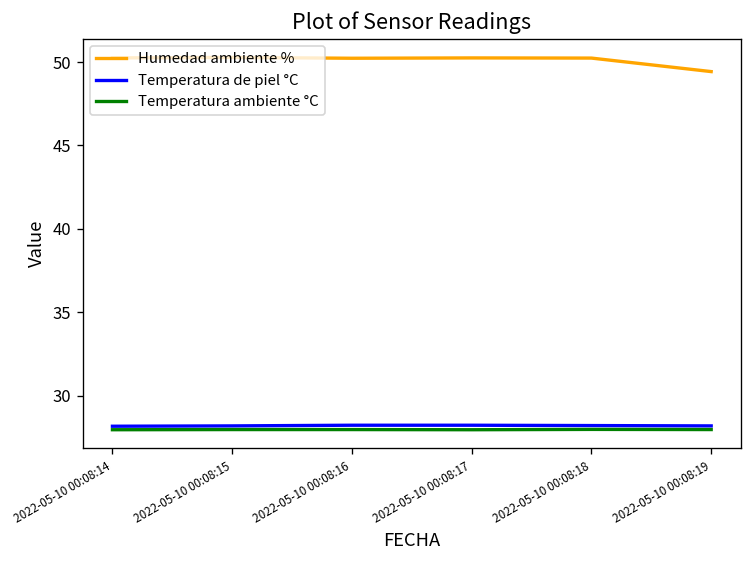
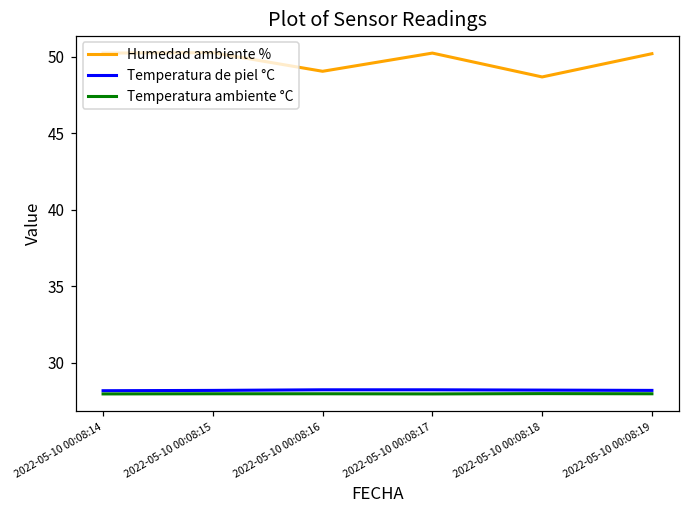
Humedad ambiente %, 2022-05-10 00:08:16: 50.2 -> 49.1
Humedad ambiente %, 2022-05-10 00:08:18: 50.2 -> 48.7
Humedad ambiente %, 2022-05-10 00:08:19: 49.4 -> 50.2
